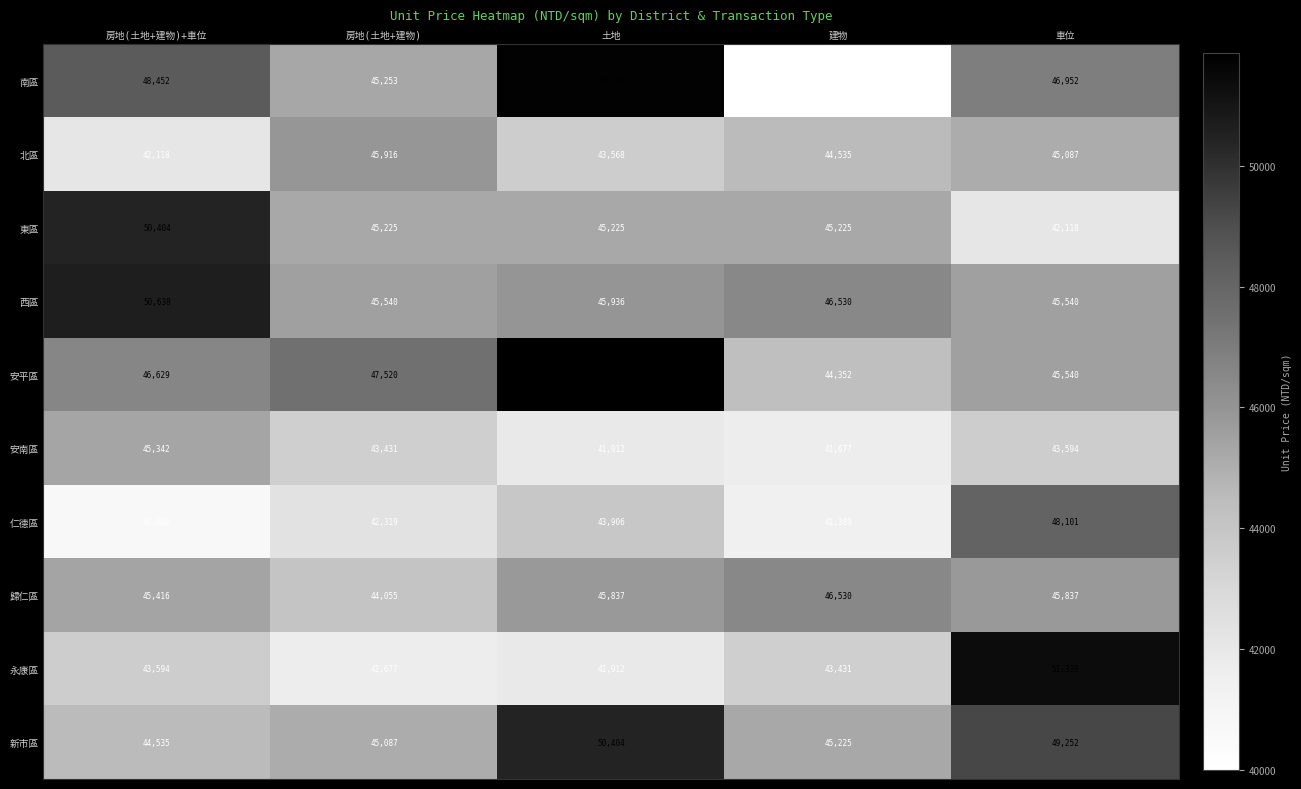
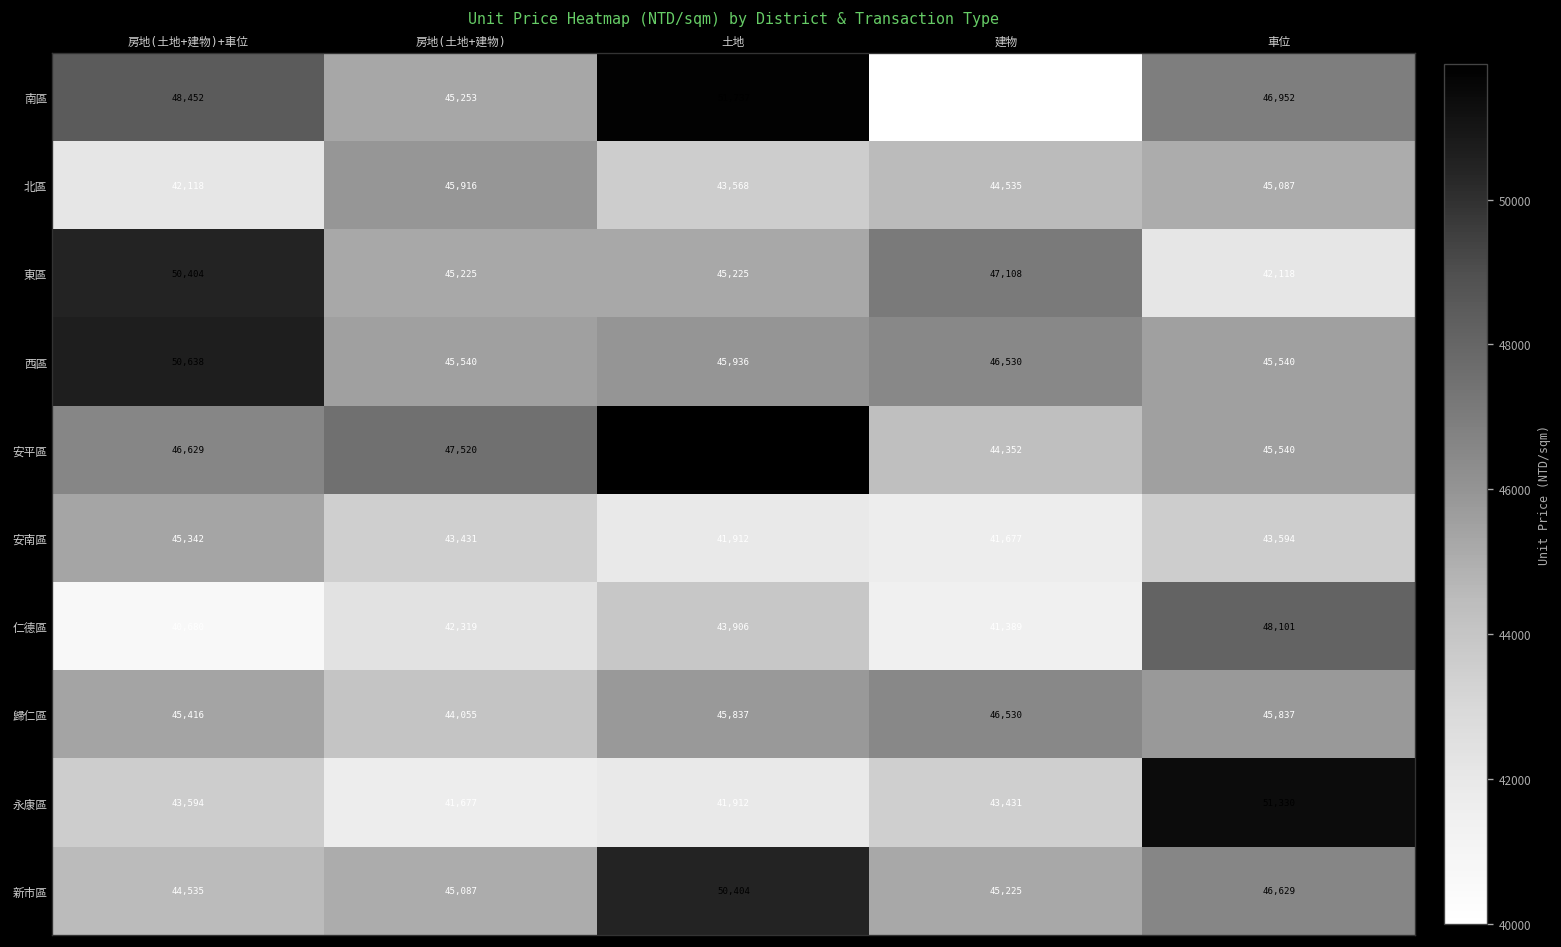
東區, 建物: 45,225 -> 47,108
新市區, 車位: 49,252 -> 46,629
